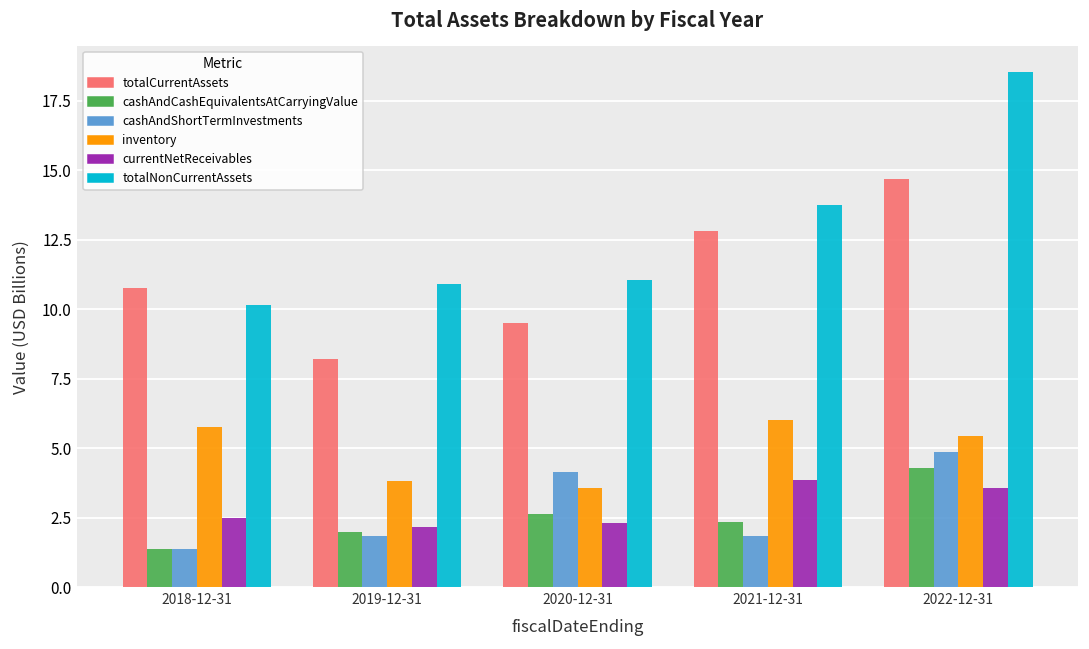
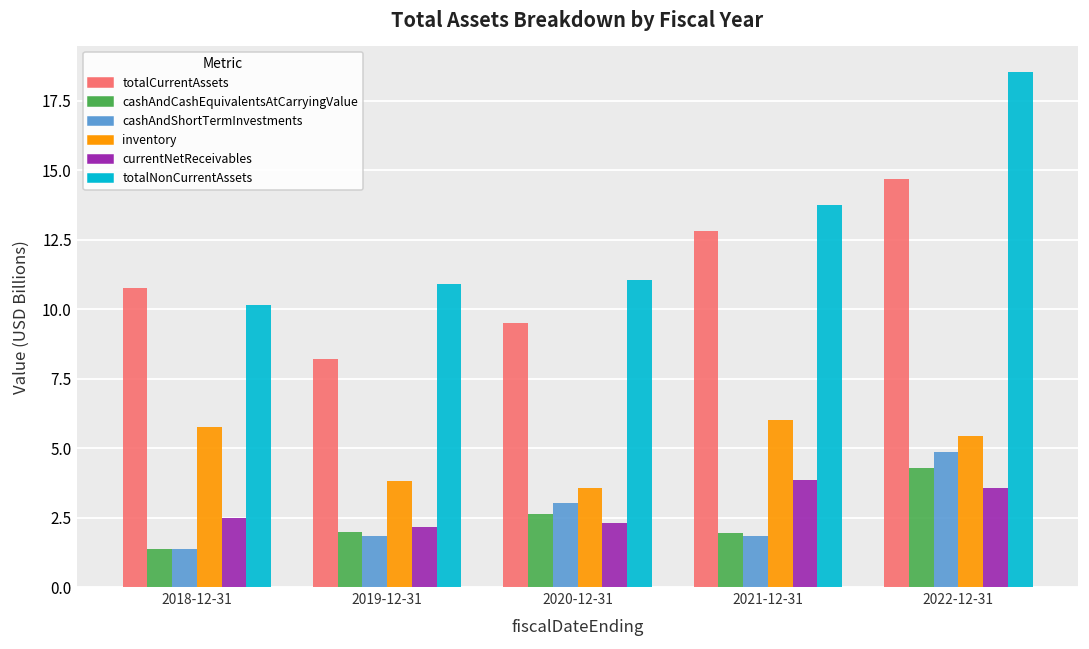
cashAndShortTermInvestments, 2020-12-31: 4.1 -> 3.0
cashAndCashEquivalentsAtCarryingValue, 2021-12-31: 2.4 -> 1.9
